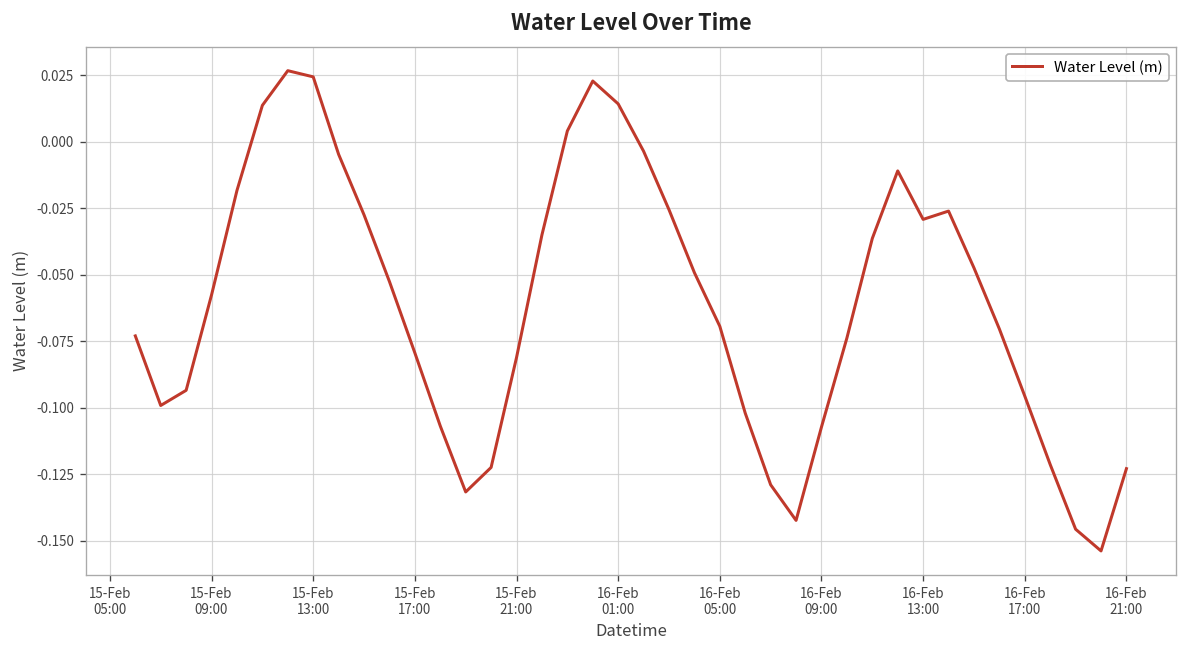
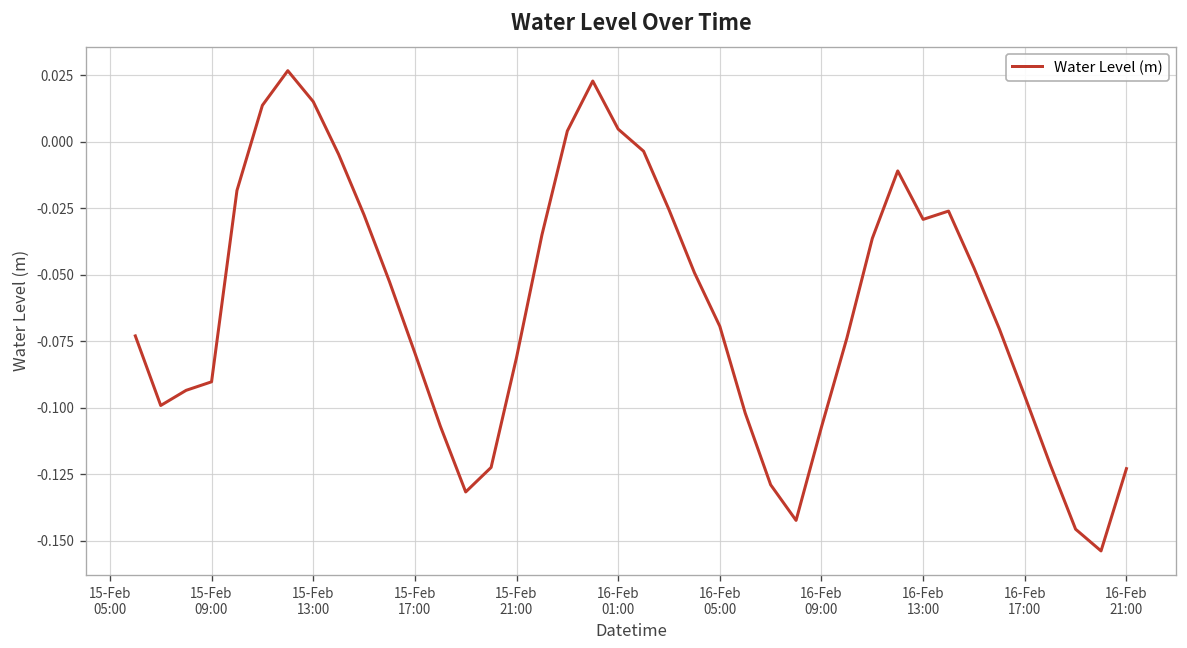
15-Feb 09:00: -0.058 -> -0.090
15-Feb 13:00: 0.024 -> 0.015
16-Feb 01:00: 0.014 -> 0.005
